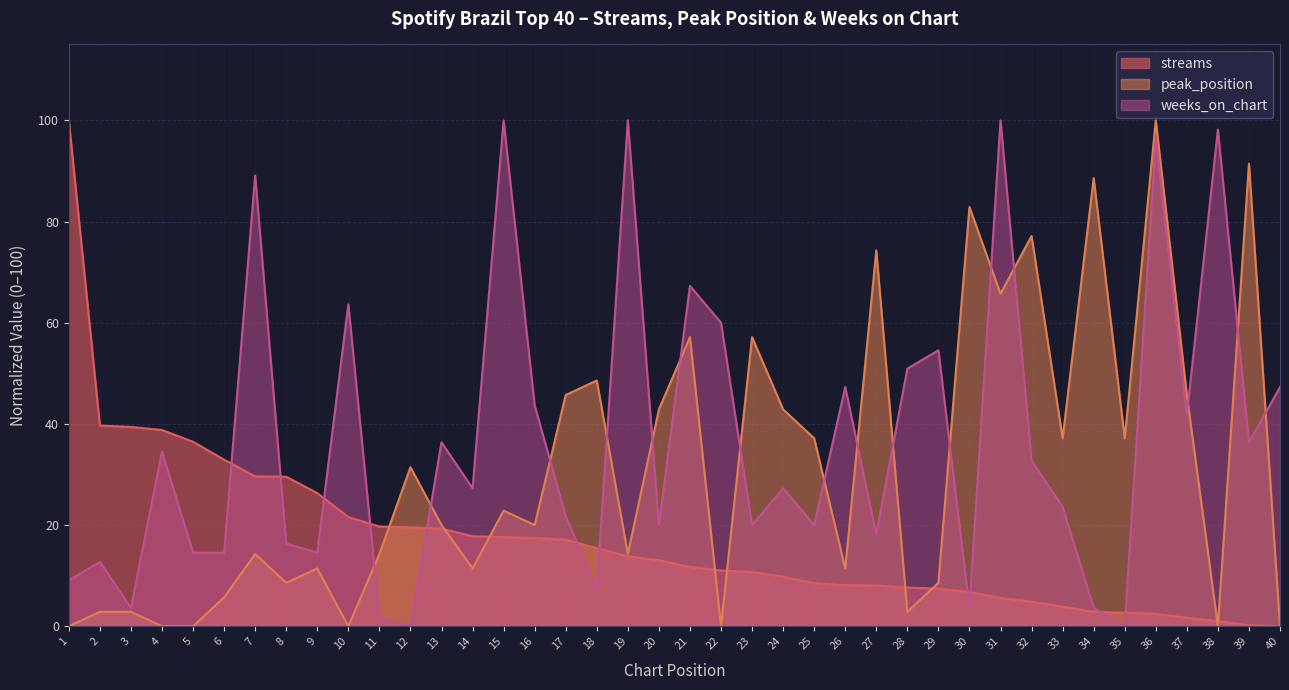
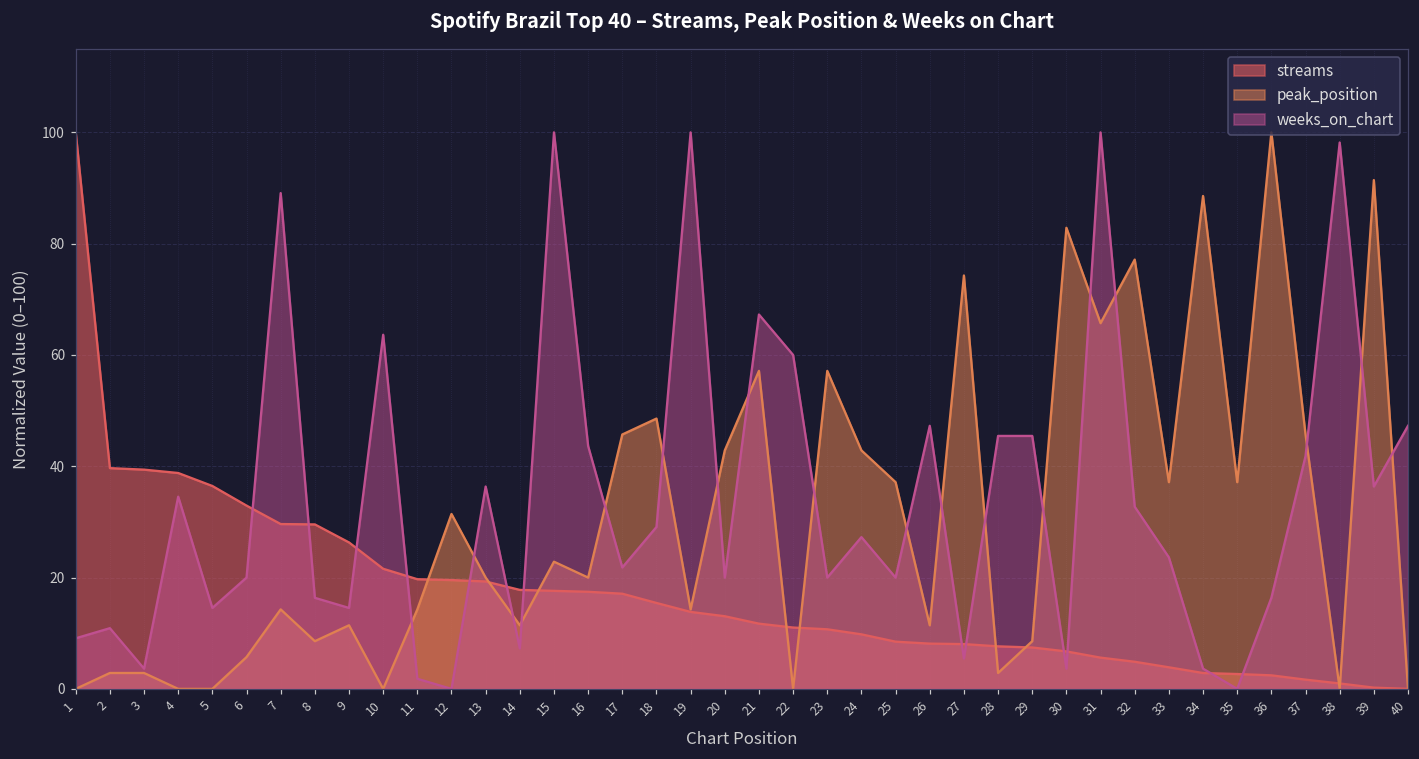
weeks_on_chart, 2: 13 -> 11
weeks_on_chart, 6: 15 -> 20
weeks_on_chart, 14: 27 -> 7
weeks_on_chart, 18: 7 -> 29
weeks_on_chart, 27: 18 -> 5
weeks_on_chart, 28: 51 -> 45
weeks_on_chart, 29: 55 -> 45
weeks_on_chart, 36: 96 -> 16
